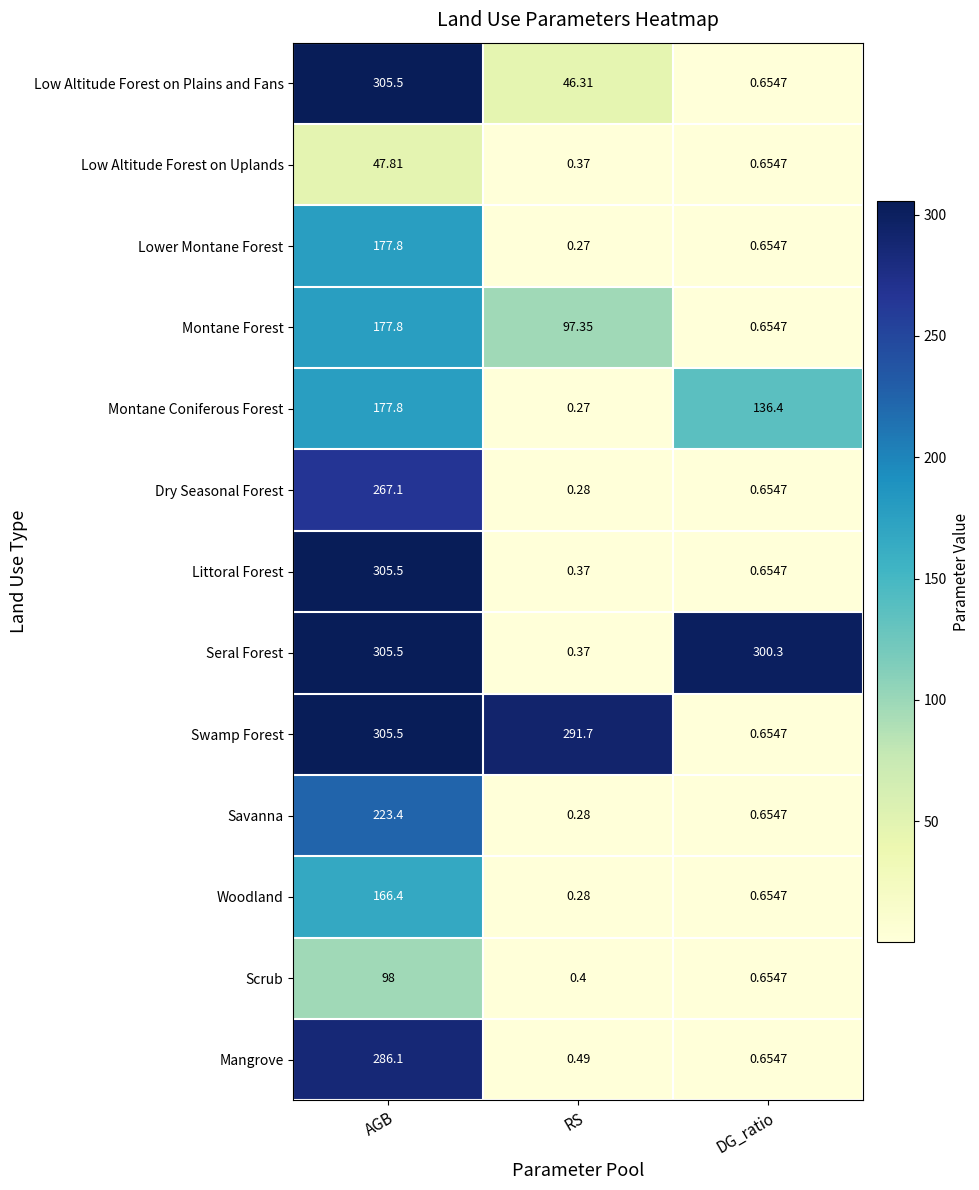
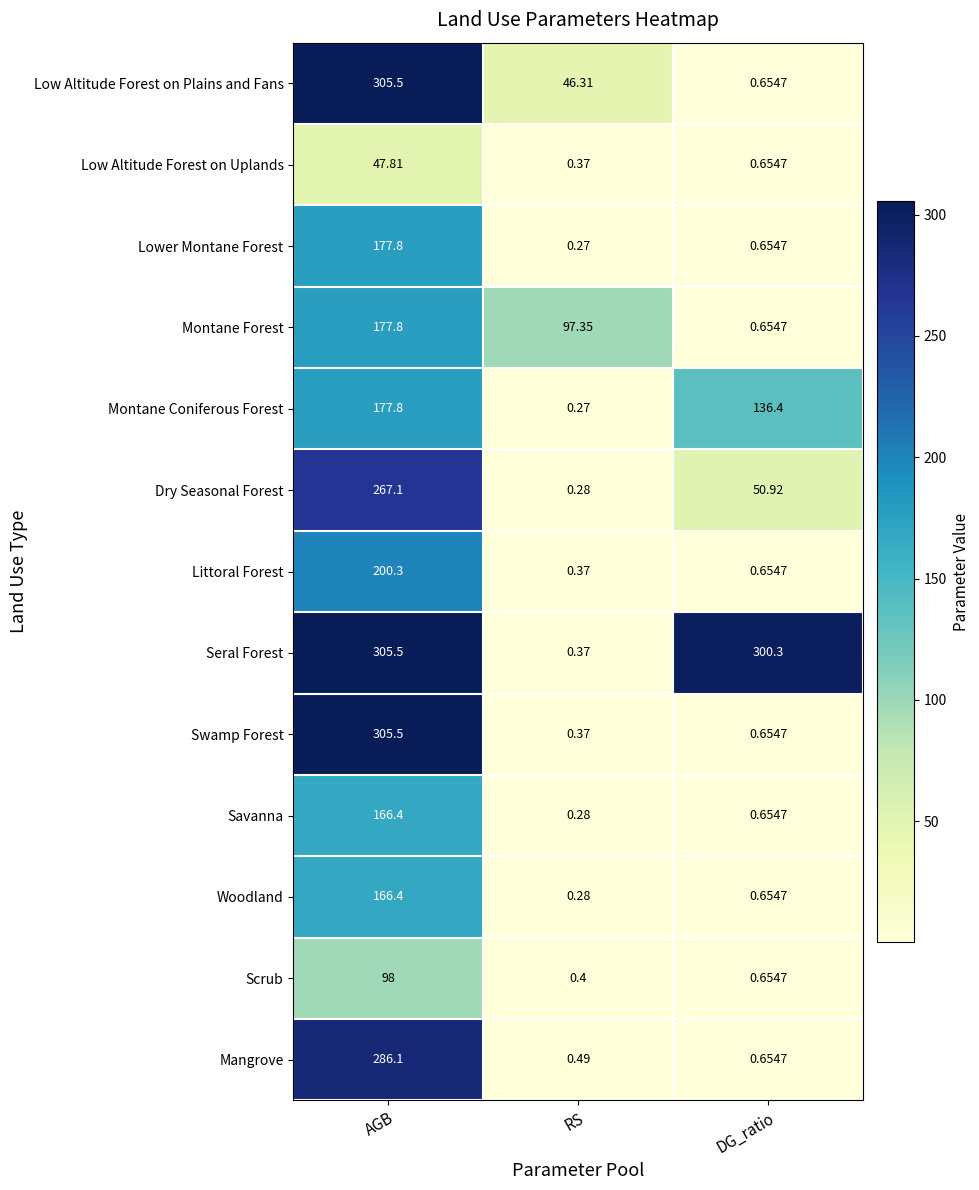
Dry Seasonal Forest, DG_ratio: 0.6547 -> 50.92
Littoral Forest, AGB: 305.5 -> 200.3
Swamp Forest, RS: 291.7 -> 0.37
Savanna, AGB: 223.4 -> 166.4
